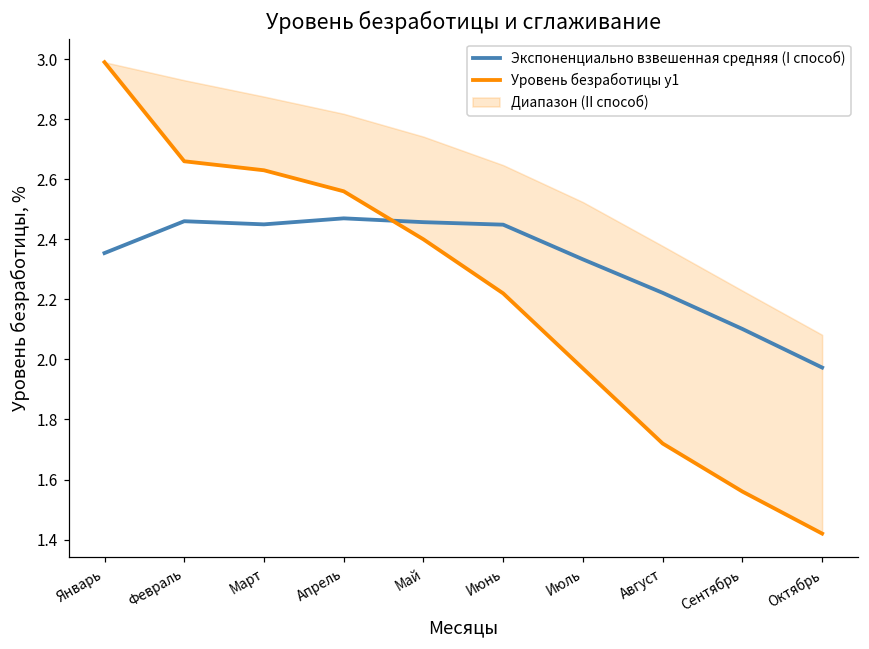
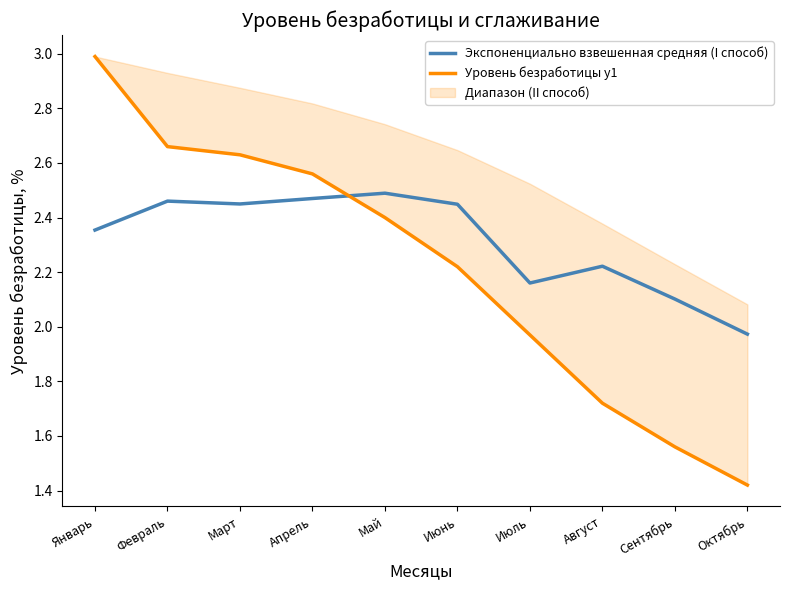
Экспоненциально взвешенная средняя (I способ), Май: 2.46 -> 2.49
Экспоненциально взвешенная средняя (I способ), Июль: 2.33 -> 2.16
